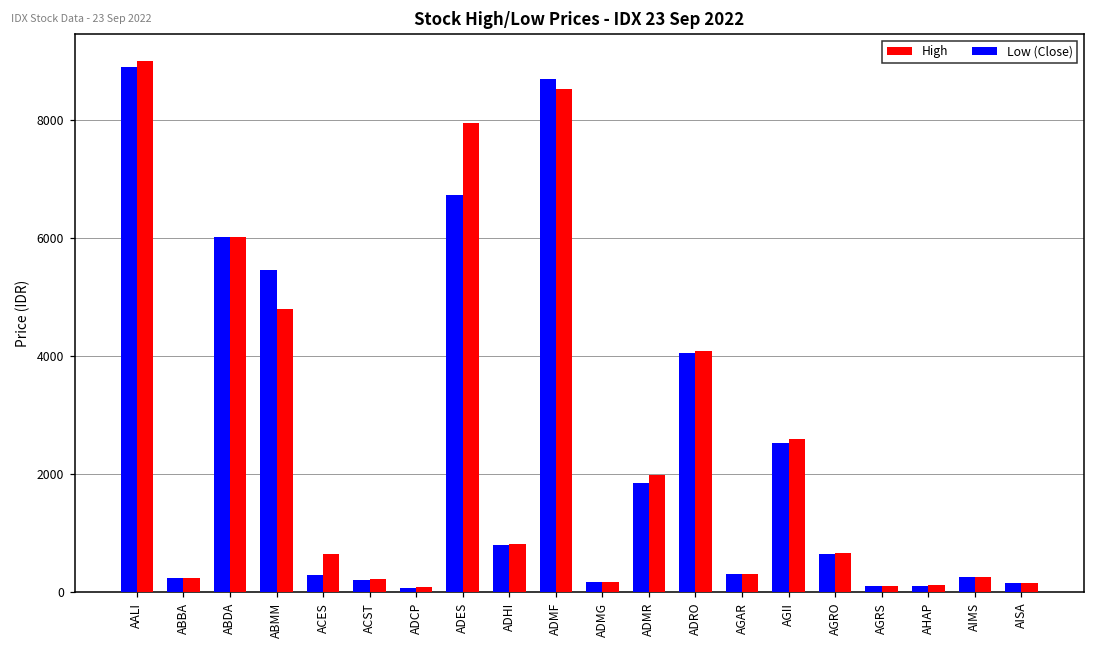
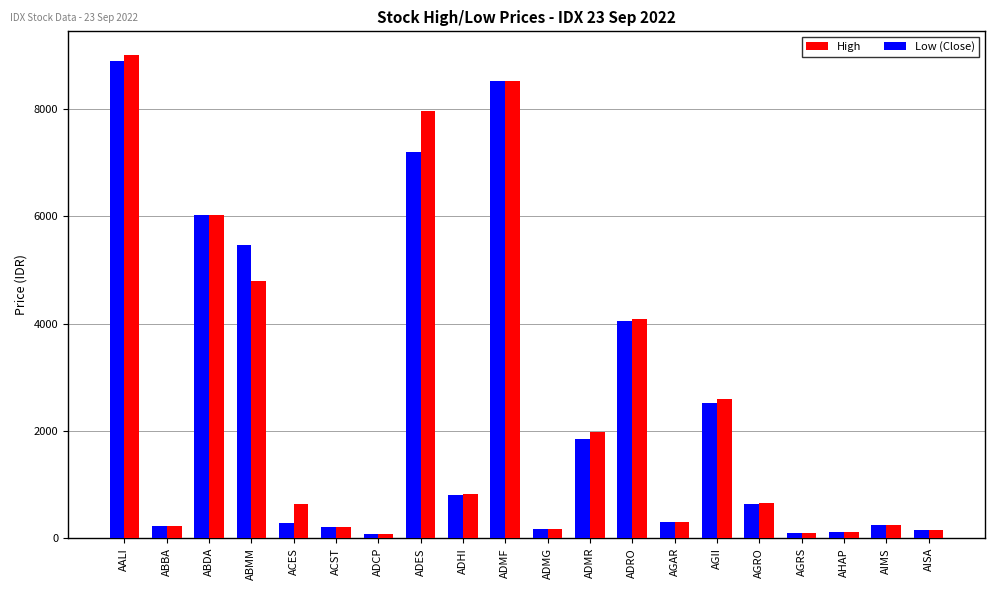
Low (Close), ADES: 6700 -> 7200
Low (Close), ADMF: 8700 -> 8500
